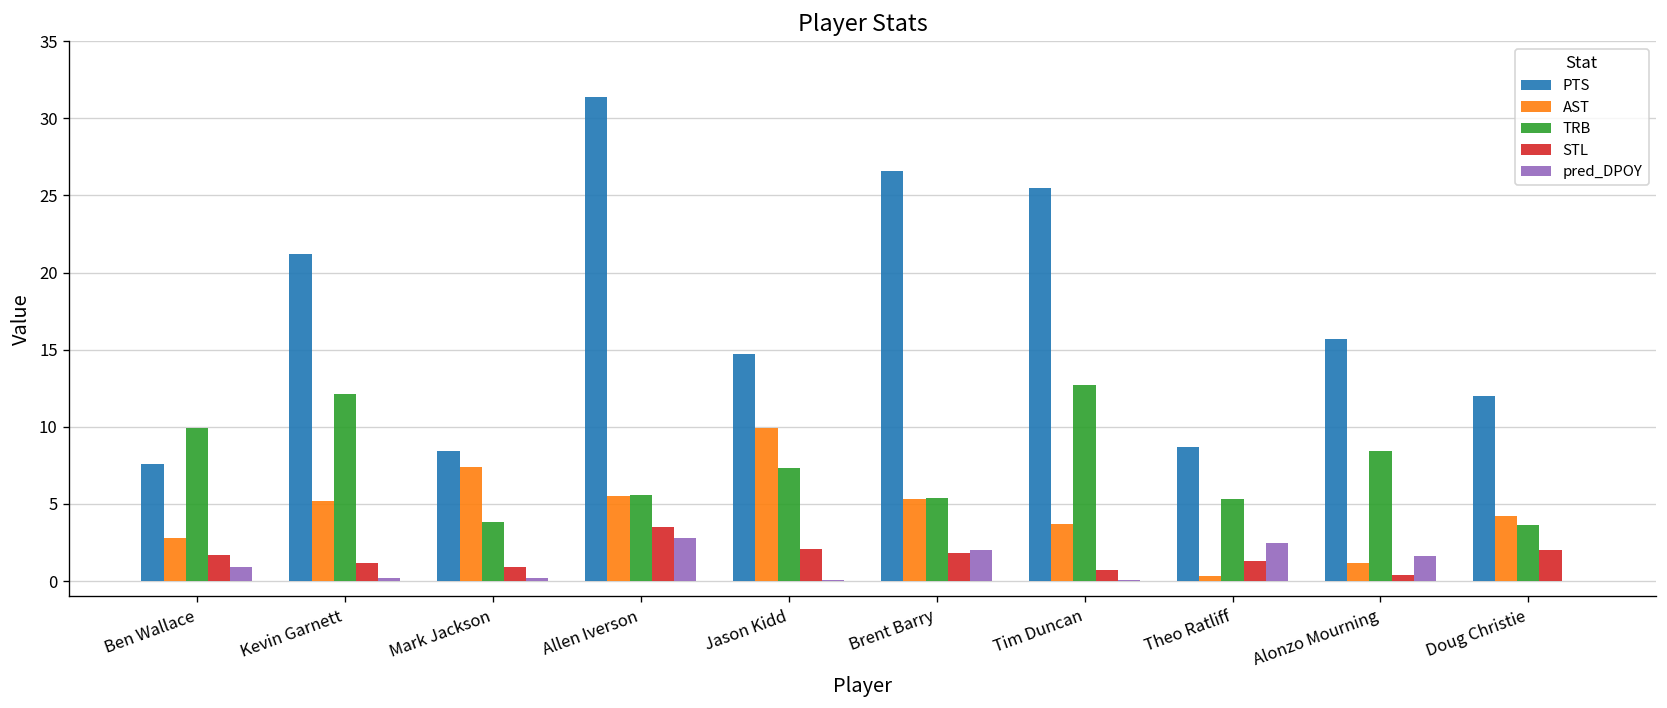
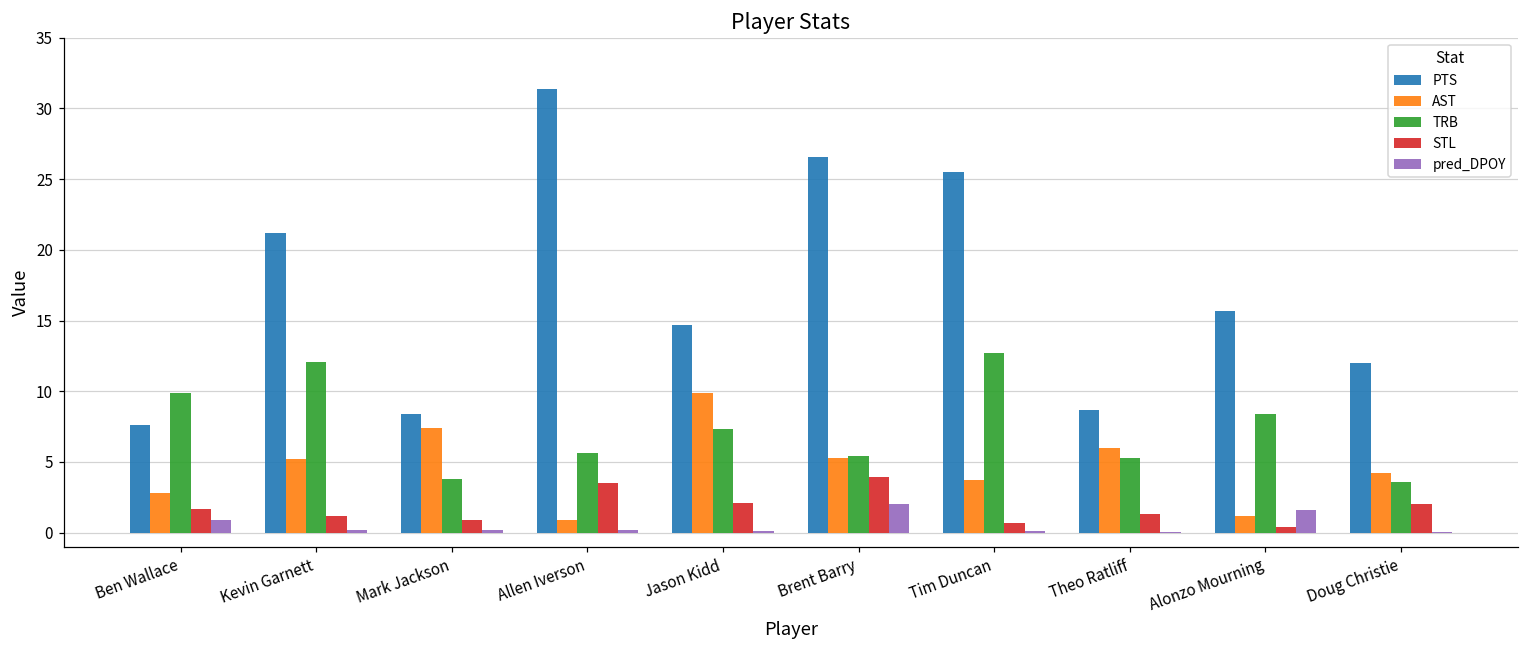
AST, Allen Iverson: 5.5 -> 0.9
pred_DPOY, Allen Iverson: 2.8 -> 0.2
STL, Brent Barry: 1.8 -> 3.9
AST, Theo Ratliff: 0.3 -> 6.0
pred_DPOY, Theo Ratliff: 2.5 -> 0.0
